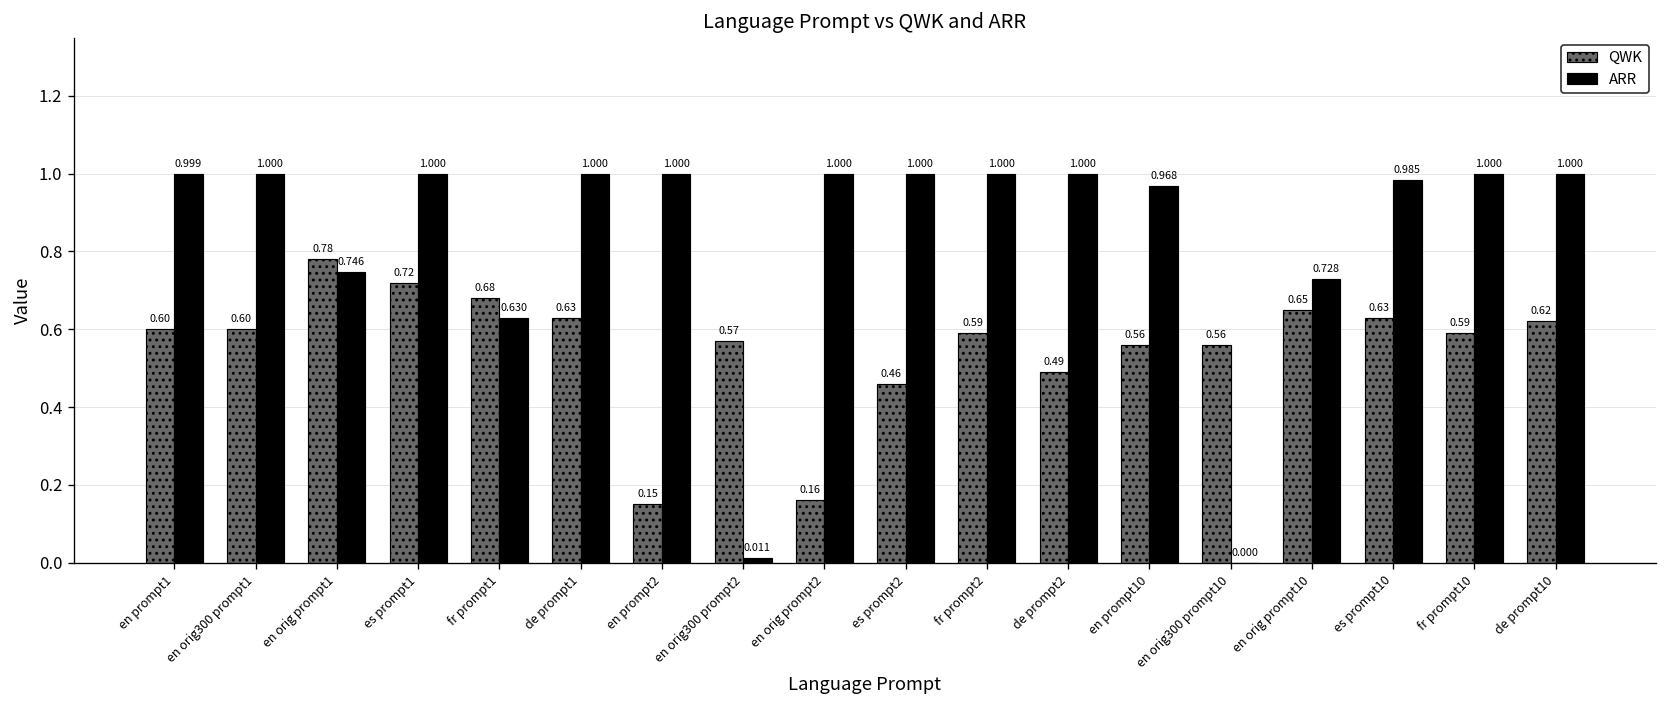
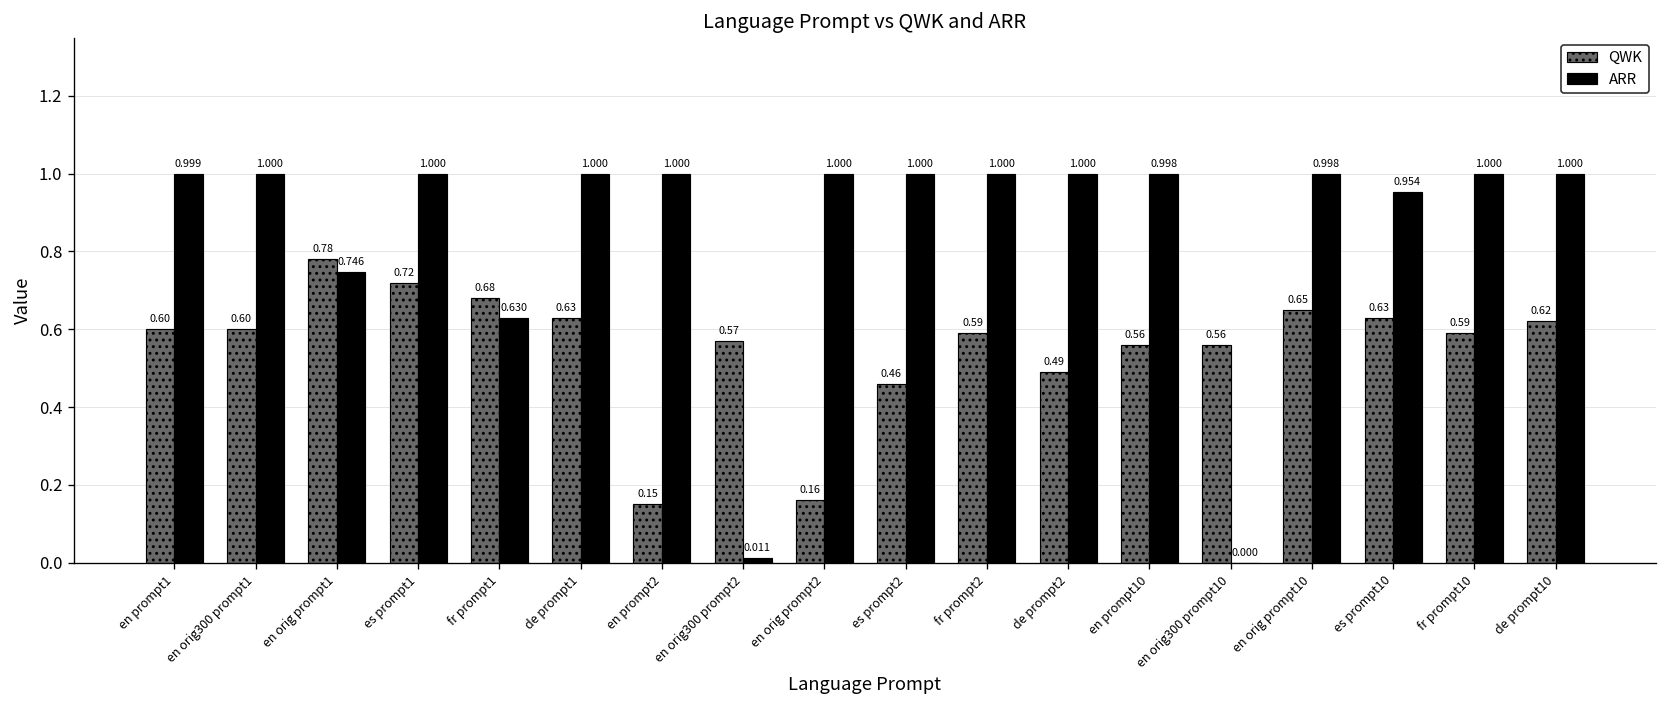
ARR, en prompt10: 0.968 -> 0.998
ARR, en orig prompt10: 0.728 -> 0.998
ARR, es prompt10: 0.985 -> 0.954
